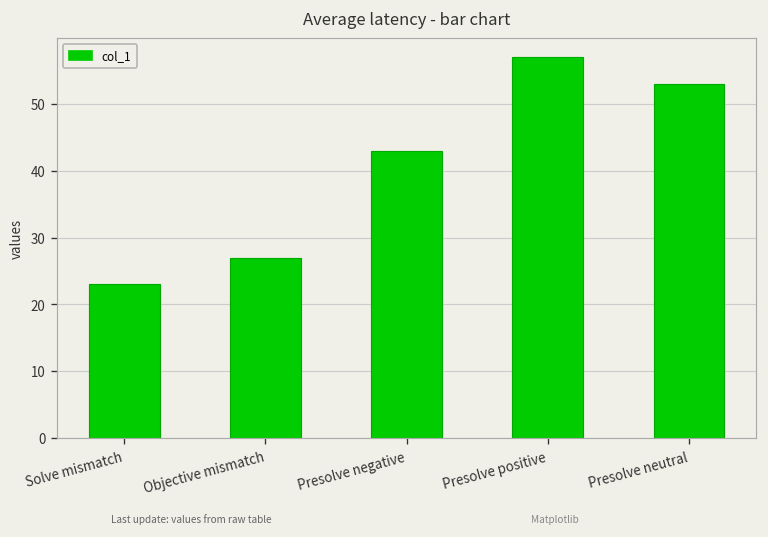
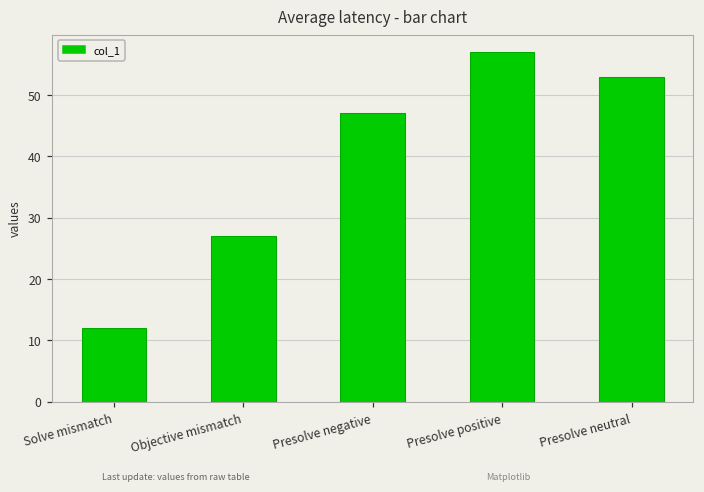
Solve mismatch: 23 -> 12
Presolve negative: 43 -> 47
